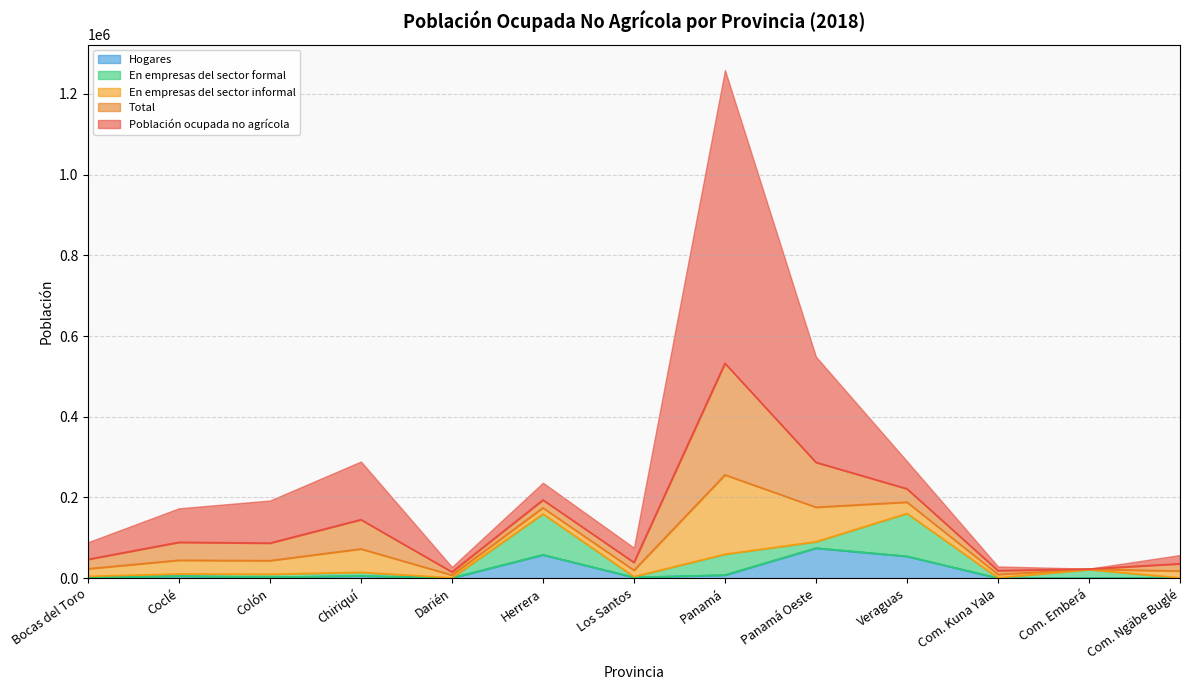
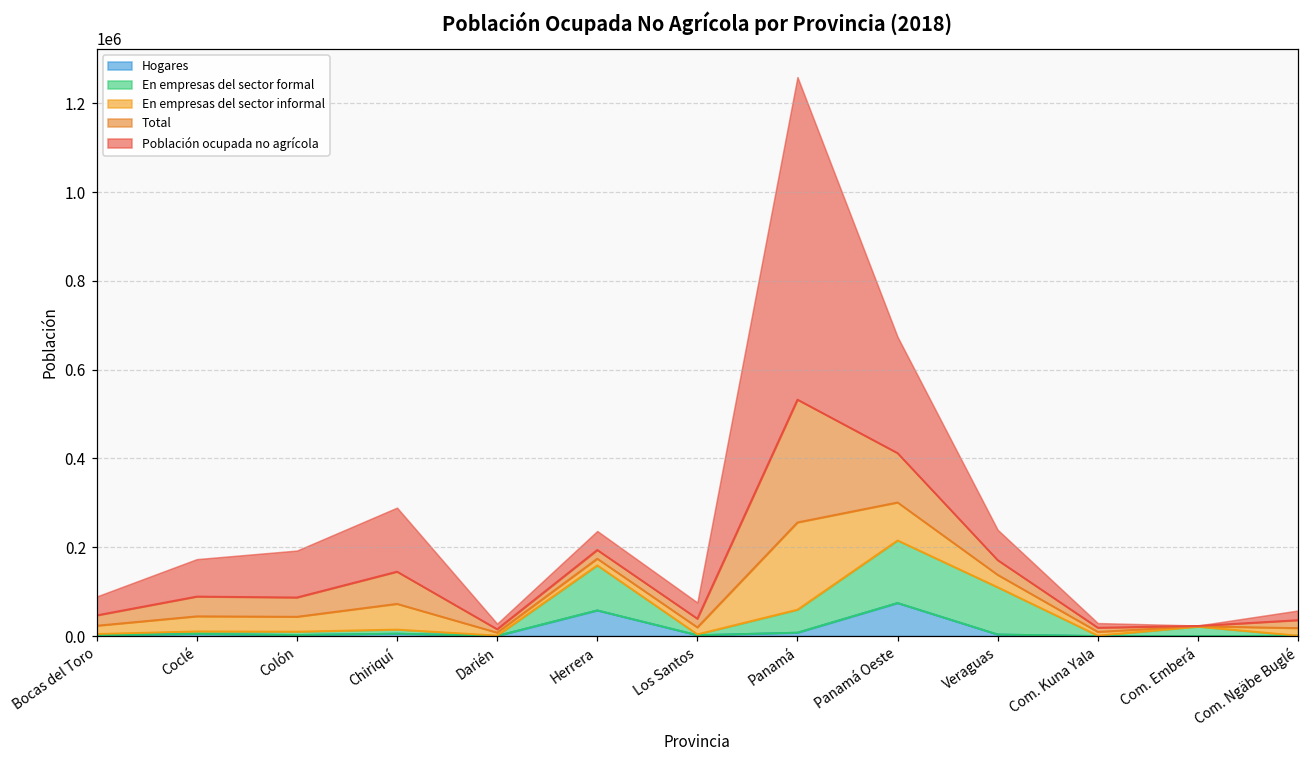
En empresas del sector formal, Panamá Oeste: 20000 -> 140000
Hogares, Veraguas: 50000 -> 0
